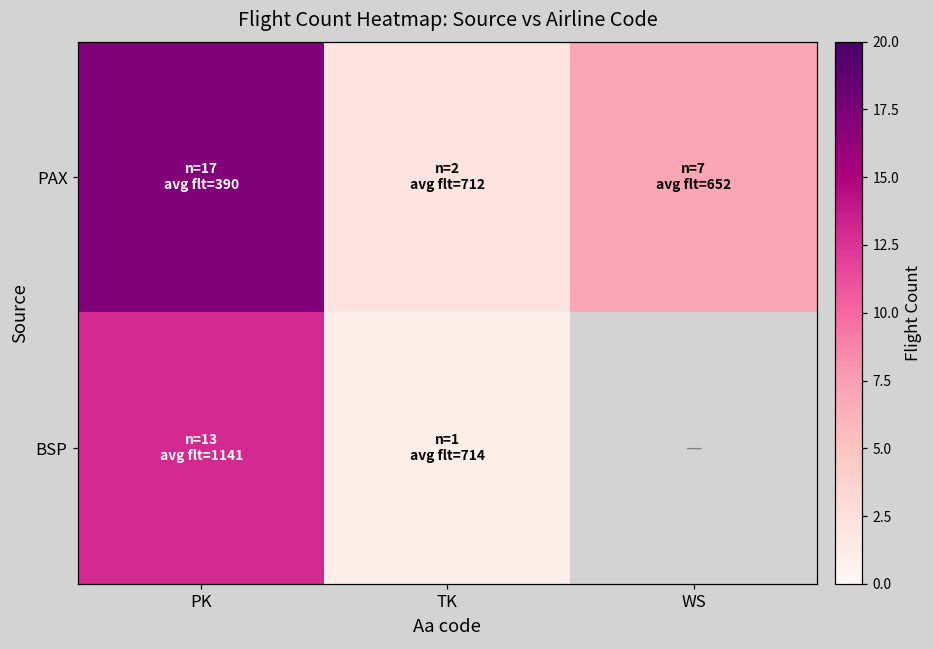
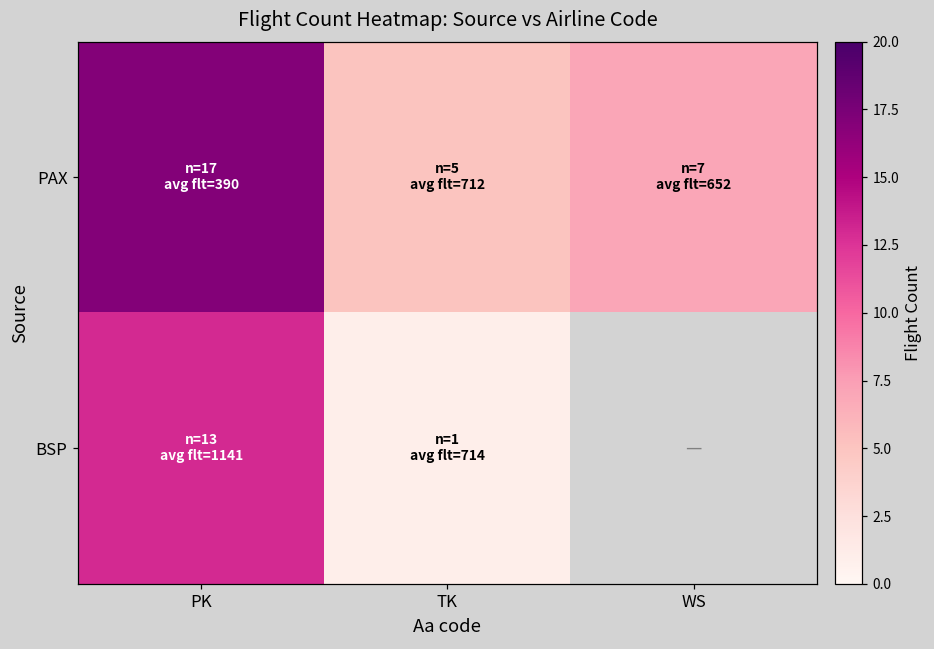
PAX, TK: 2 -> 5
